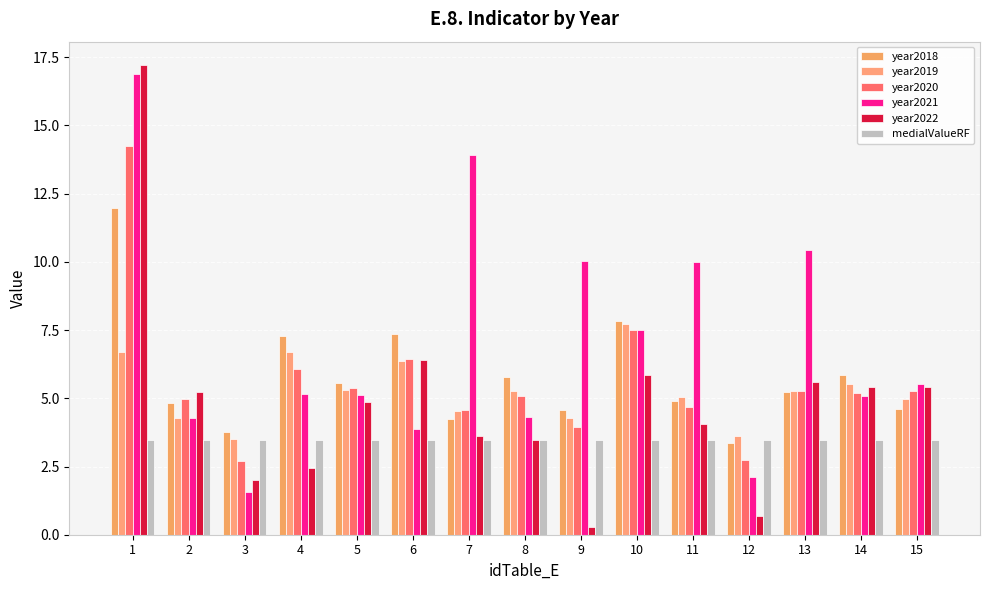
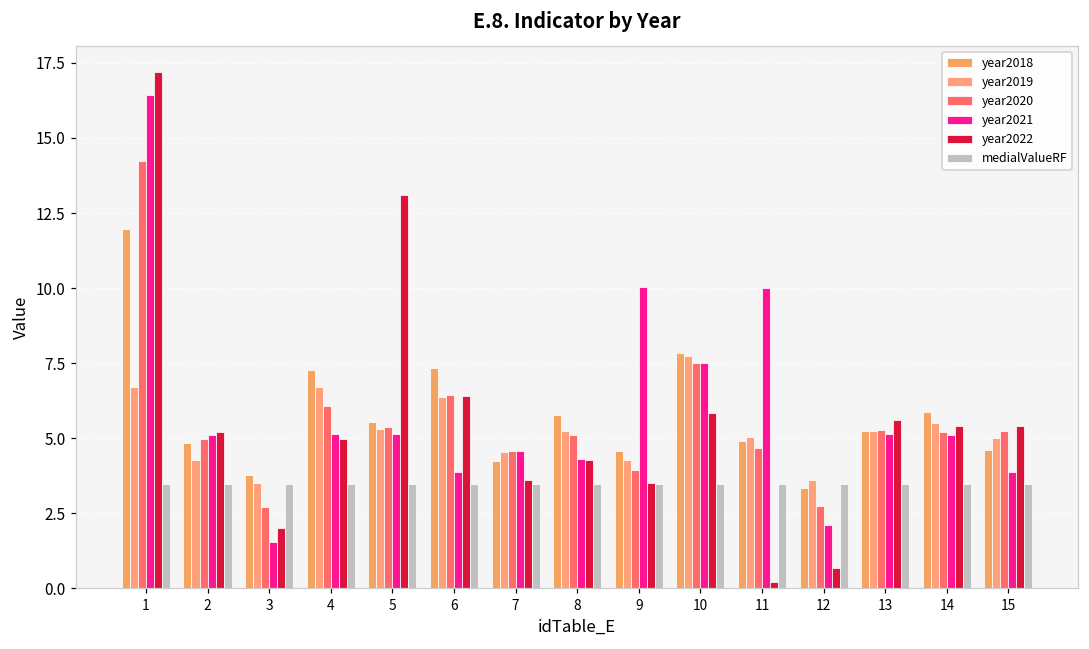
year2021, 1: 16.9 -> 16.4
year2021, 2: 4.3 -> 5.1
year2022, 4: 2.5 -> 5.0
year2022, 5: 4.9 -> 13.1
year2021, 7: 13.9 -> 4.6
year2022, 8: 3.5 -> 4.3
year2022, 9: 0.3 -> 3.5
year2022, 11: 4.0 -> 0.2
year2021, 13: 10.4 -> 5.2
year2021, 15: 5.5 -> 3.9
